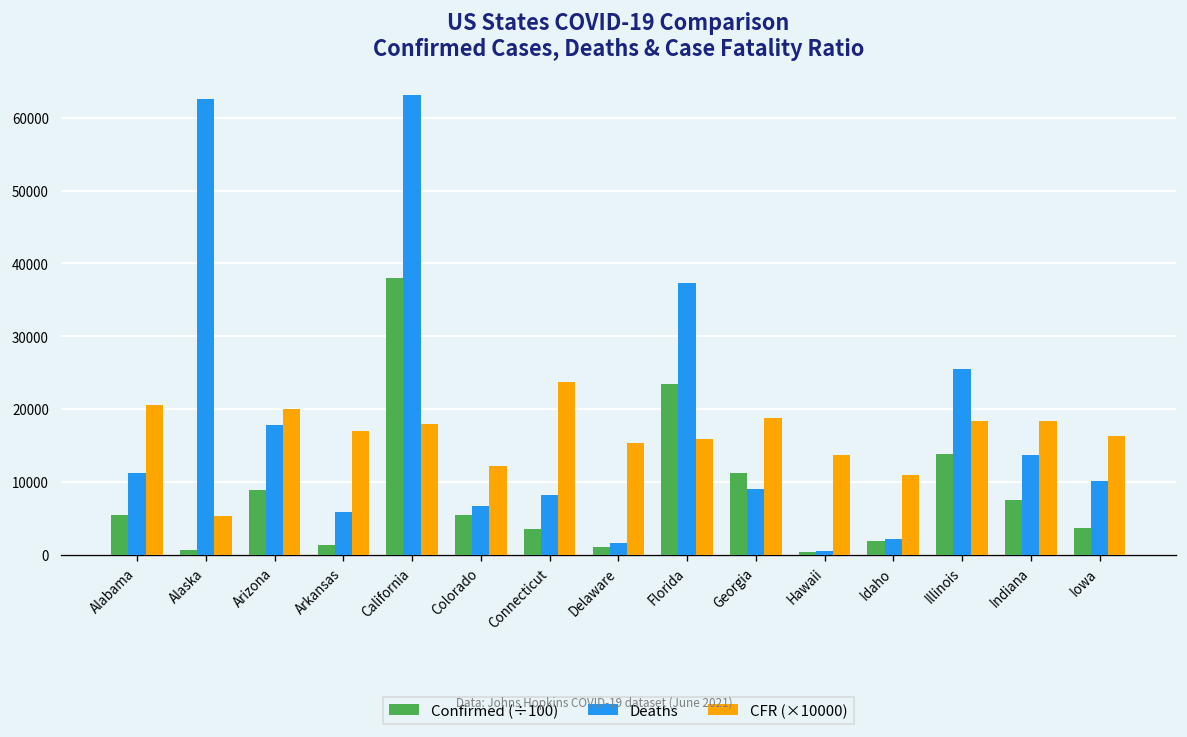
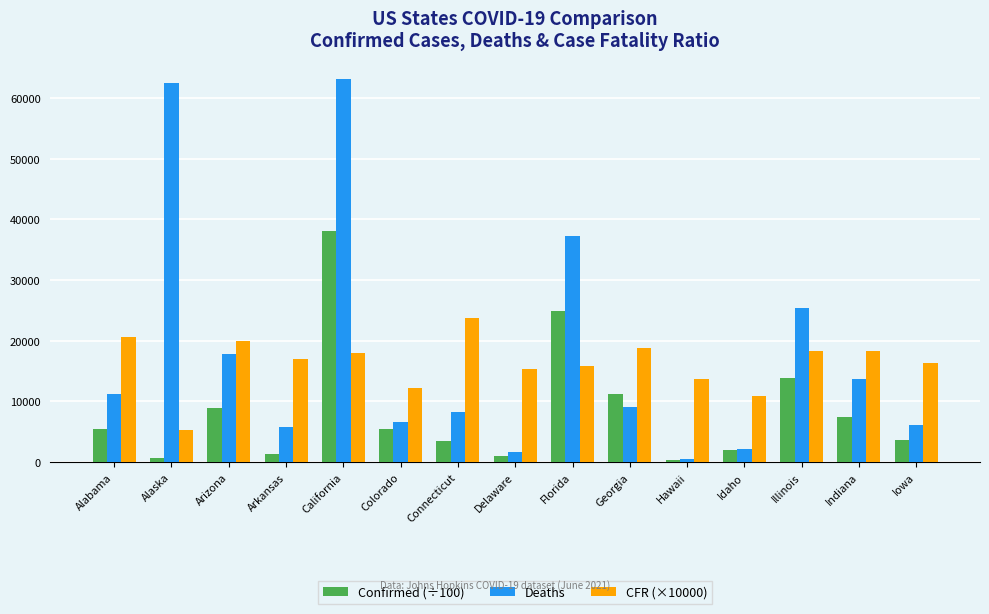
Confirmed (÷100), Florida: 23000 -> 25000
Deaths, Iowa: 10000 -> 6000
